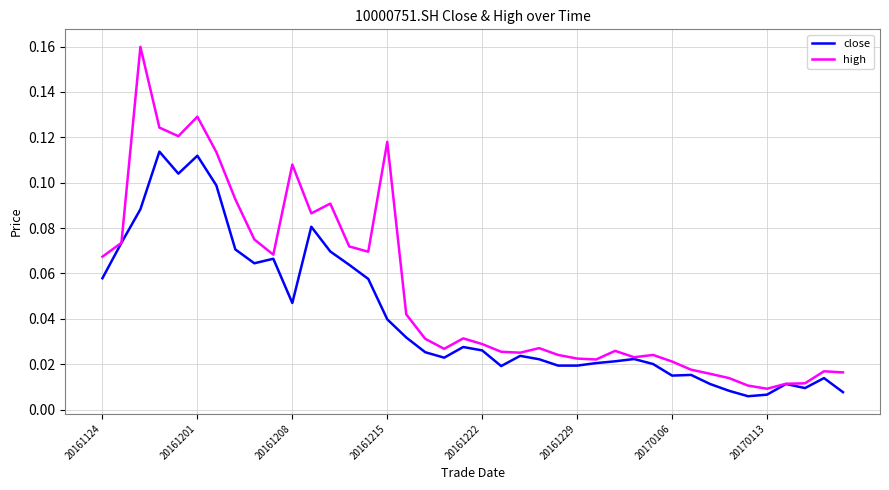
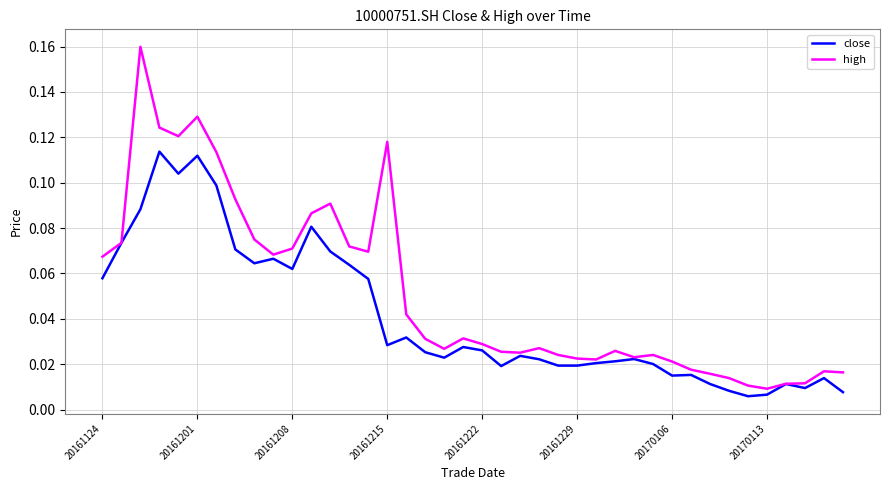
close, 20161208: 0.047 -> 0.062
high, 20161208: 0.108 -> 0.071
close, 20161215: 0.040 -> 0.028
